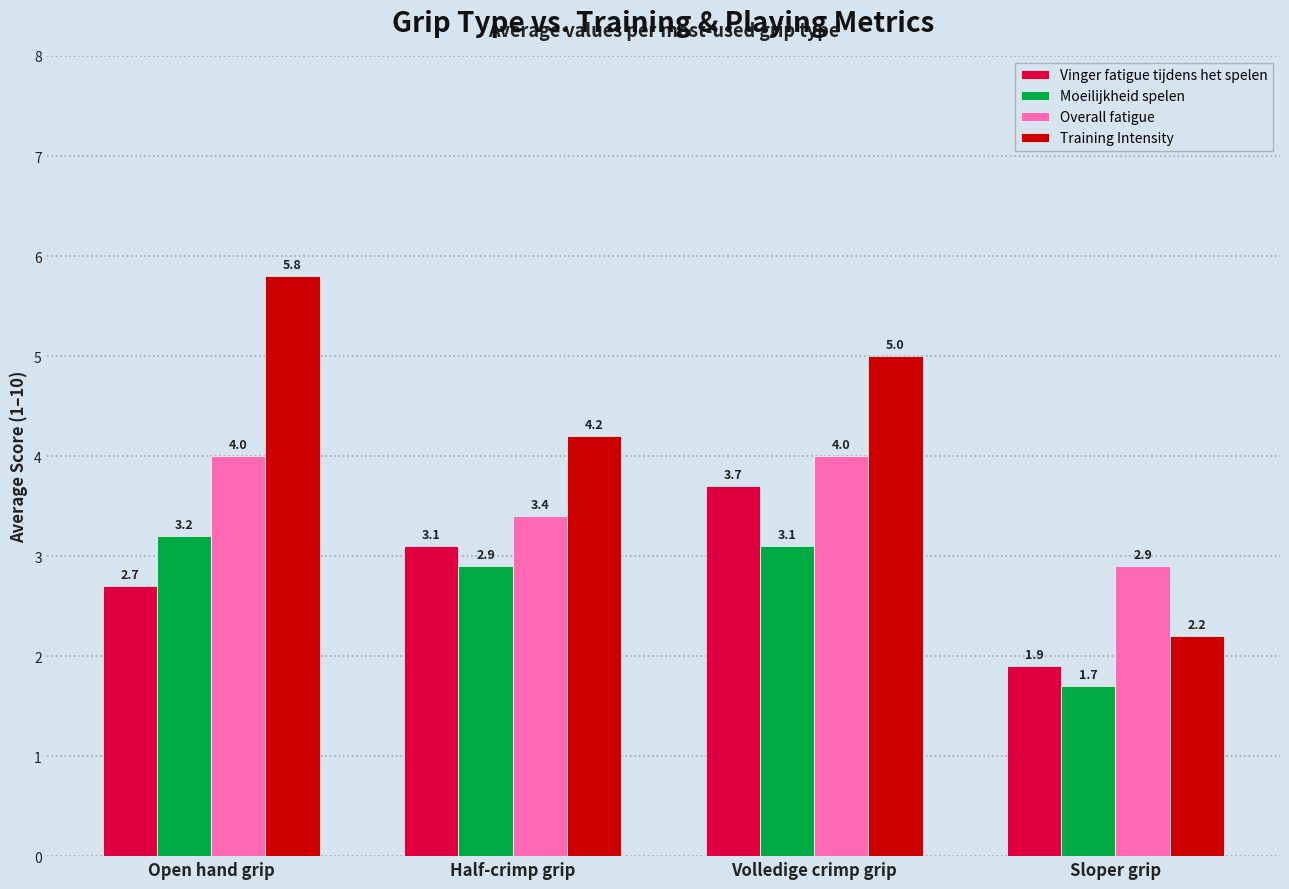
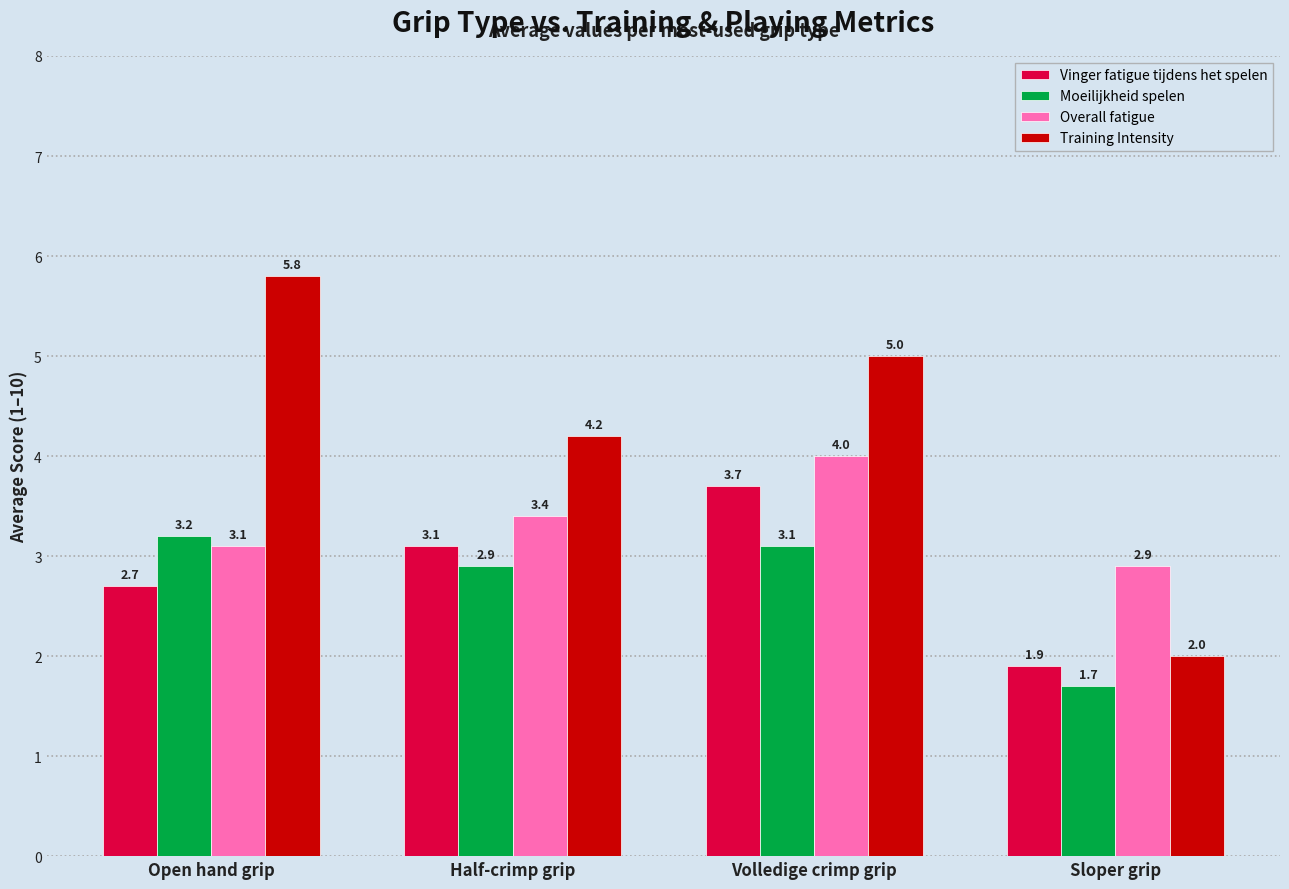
Overall fatigue, Open hand grip: 4.0 -> 3.1
Training Intensity, Sloper grip: 2.2 -> 2.0
